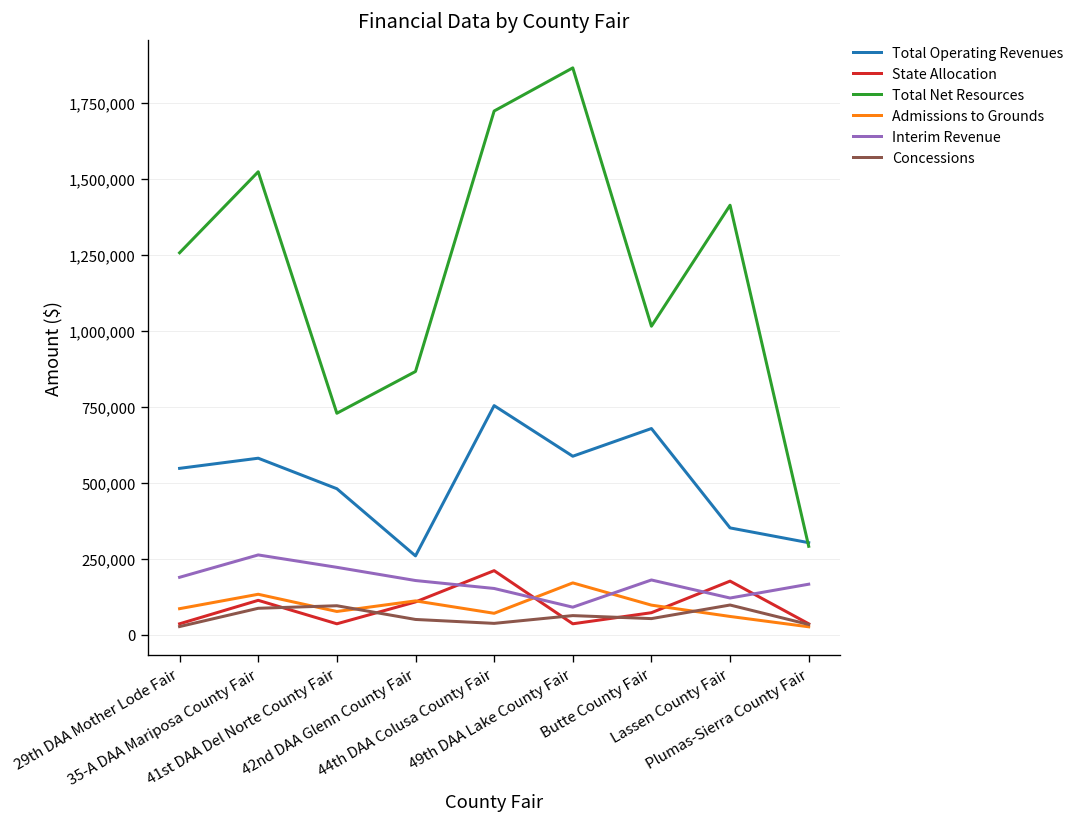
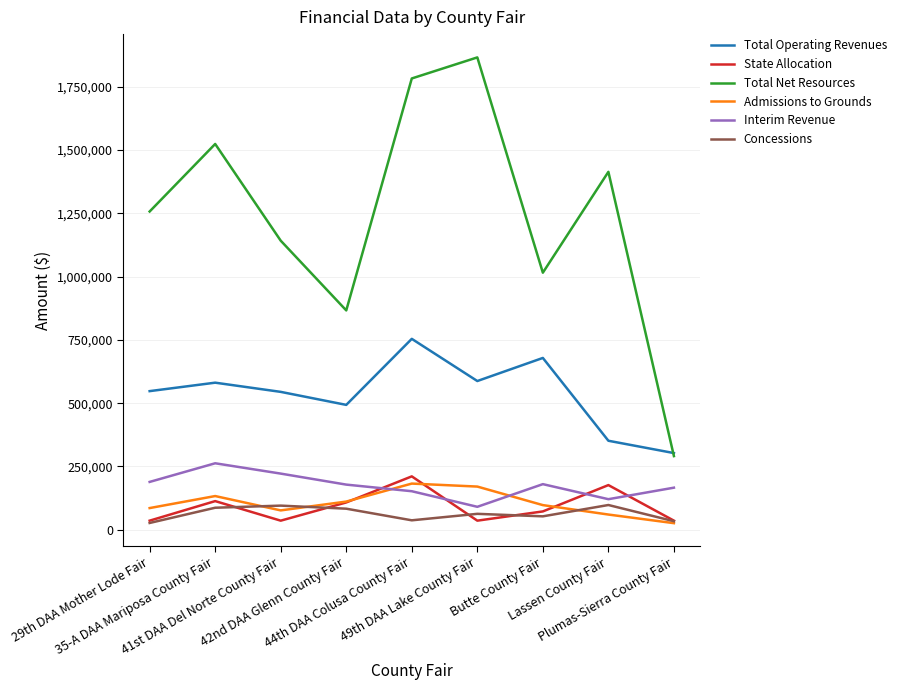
Total Operating Revenues, 41st DAA Del Norte County Fair: 480,000 -> 540,000
Total Net Resources, 41st DAA Del Norte County Fair: 730,000 -> 1,140,000
Total Operating Revenues, 42nd DAA Glenn County Fair: 260,000 -> 490,000
Concessions, 42nd DAA Glenn County Fair: 50,000 -> 80,000
Total Net Resources, 44th DAA Colusa County Fair: 1,720,000 -> 1,780,000
Admissions to Grounds, 44th DAA Colusa County Fair: 70,000 -> 180,000
